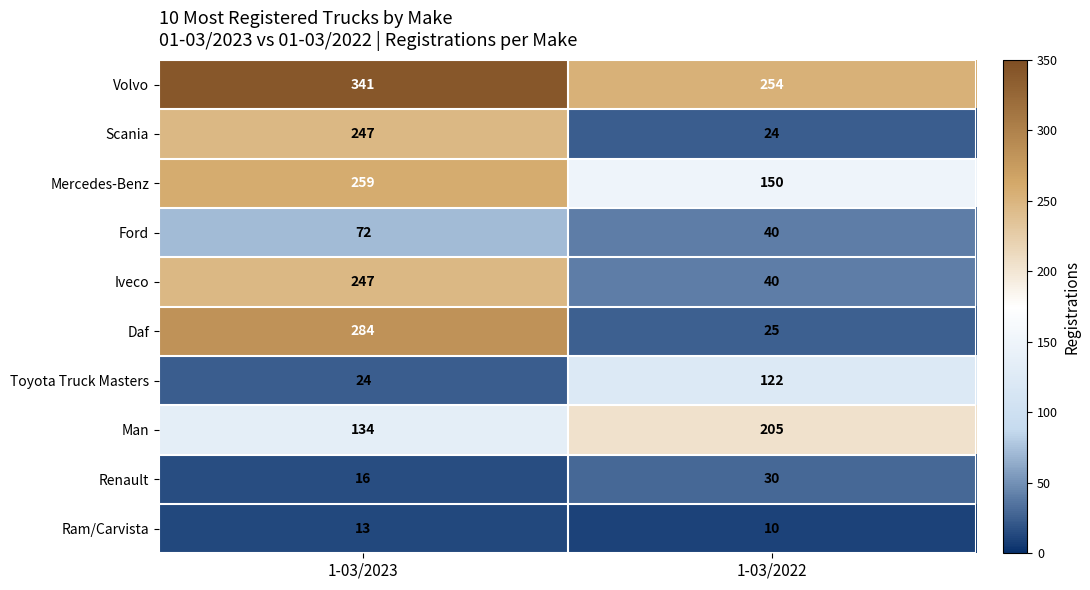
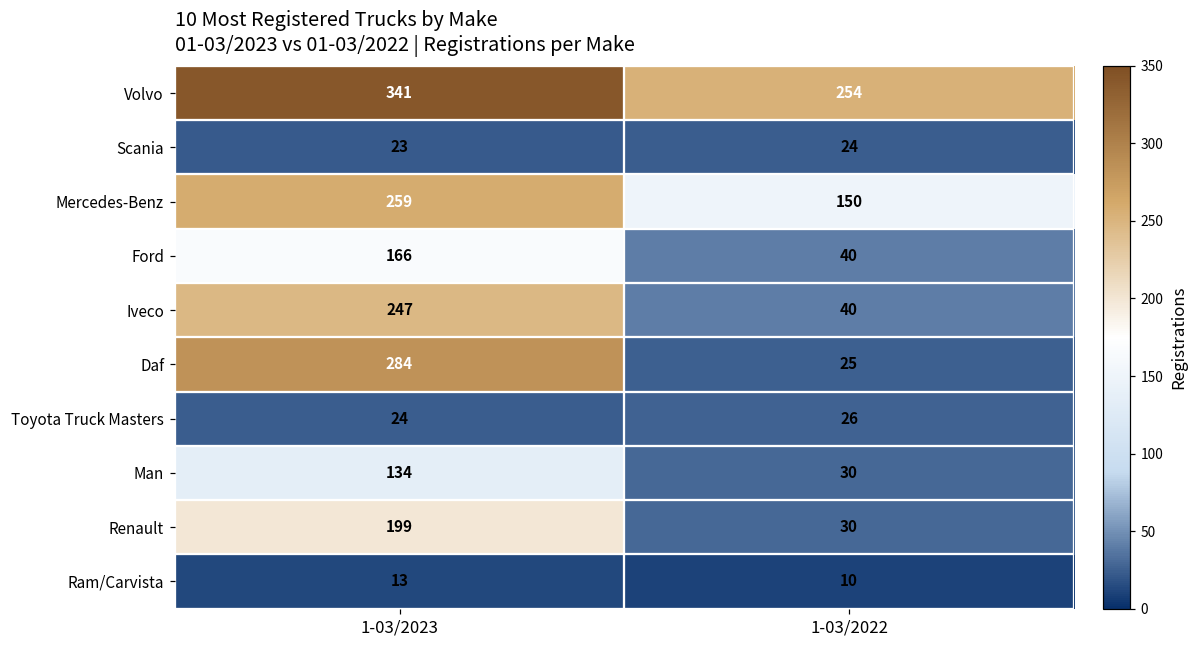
Scania, 1-03/2023: 247 -> 23
Ford, 1-03/2023: 72 -> 166
Toyota Truck Masters, 1-03/2022: 122 -> 26
Man, 1-03/2022: 205 -> 30
Renault, 1-03/2023: 16 -> 199
